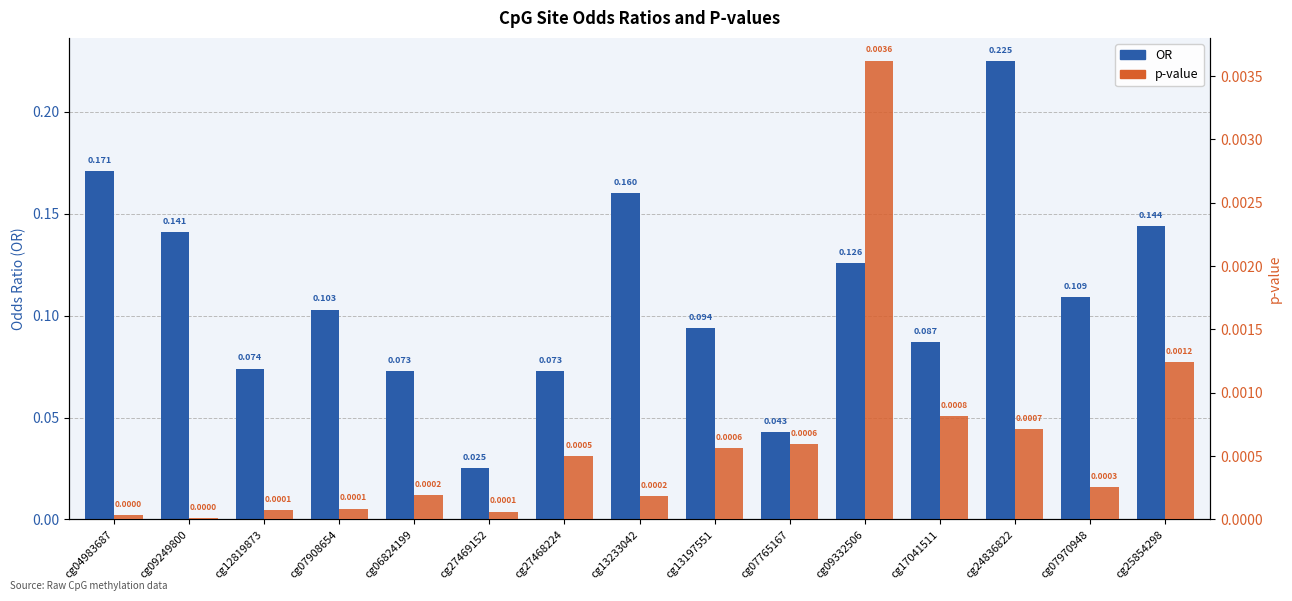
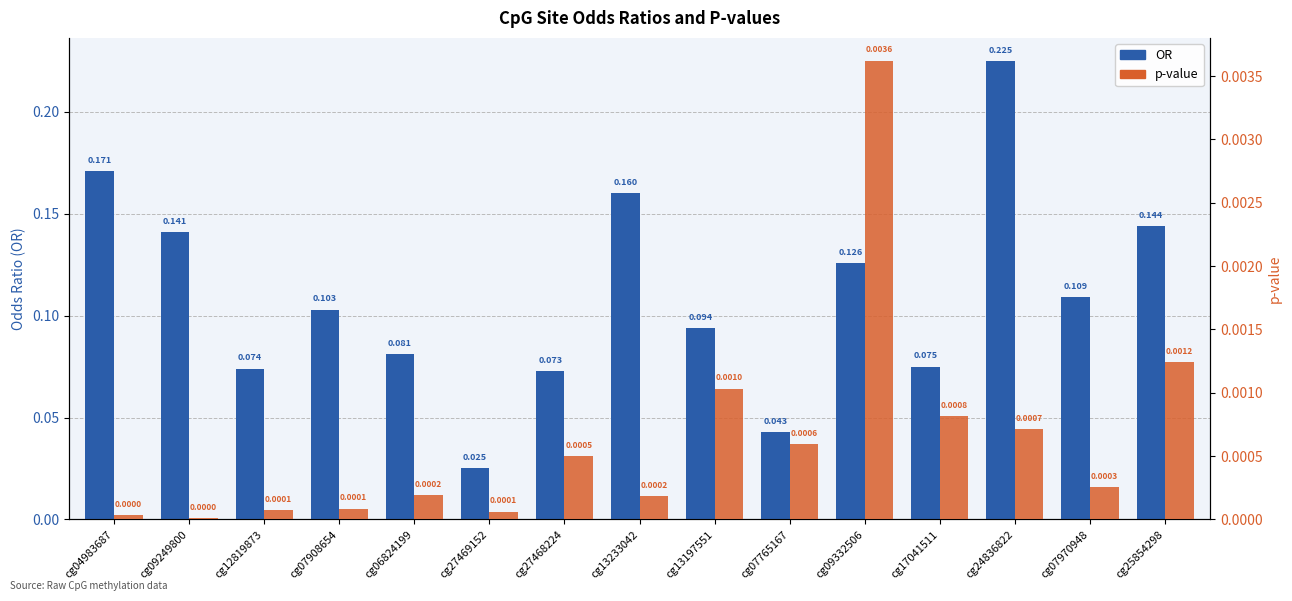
OR, cg06824199: 0.073 -> 0.081
OR, cg17041511: 0.087 -> 0.075
p-value, cg13197551: 0.0006 -> 0.0010
